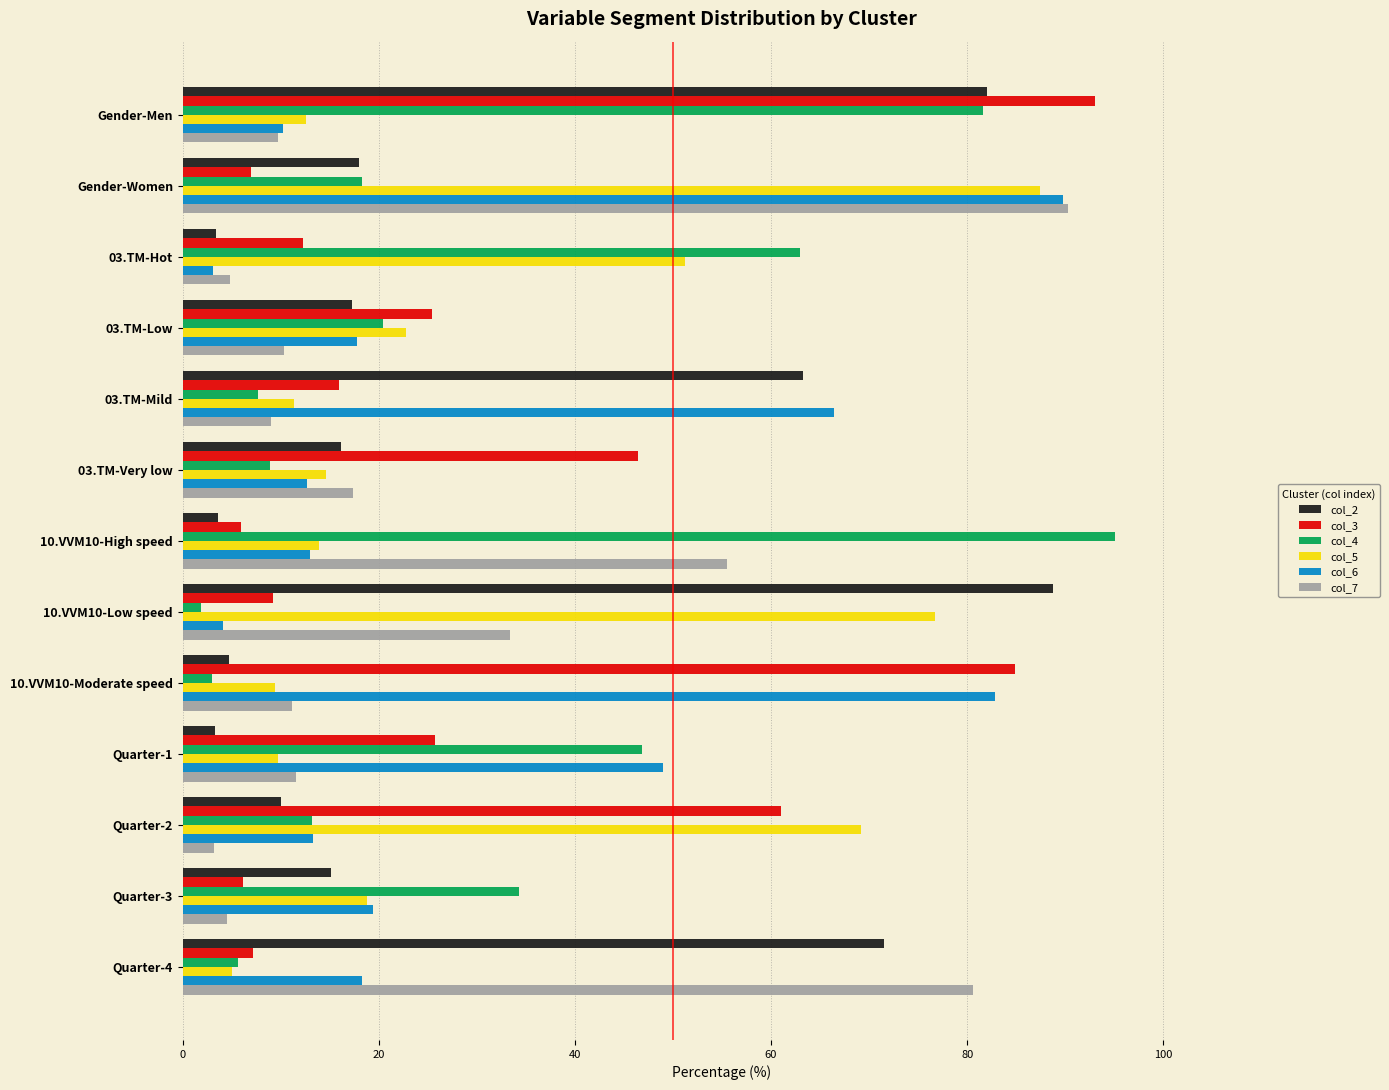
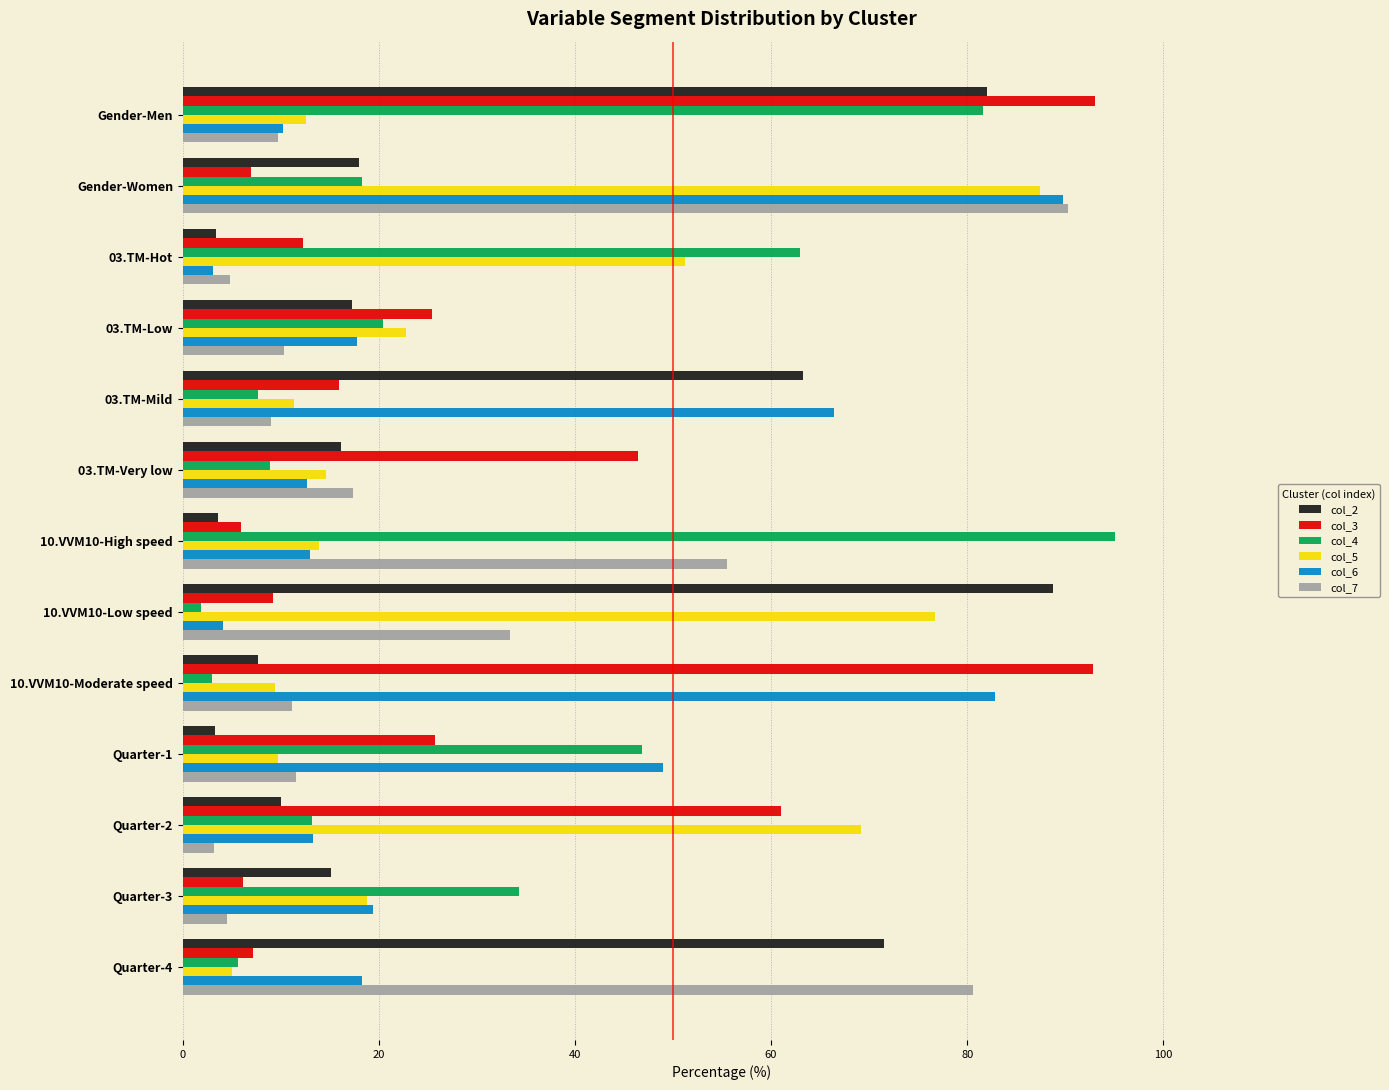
col_2, 10.VVM10-Moderate speed: 5 -> 8
col_3, 10.VVM10-Moderate speed: 85 -> 93
